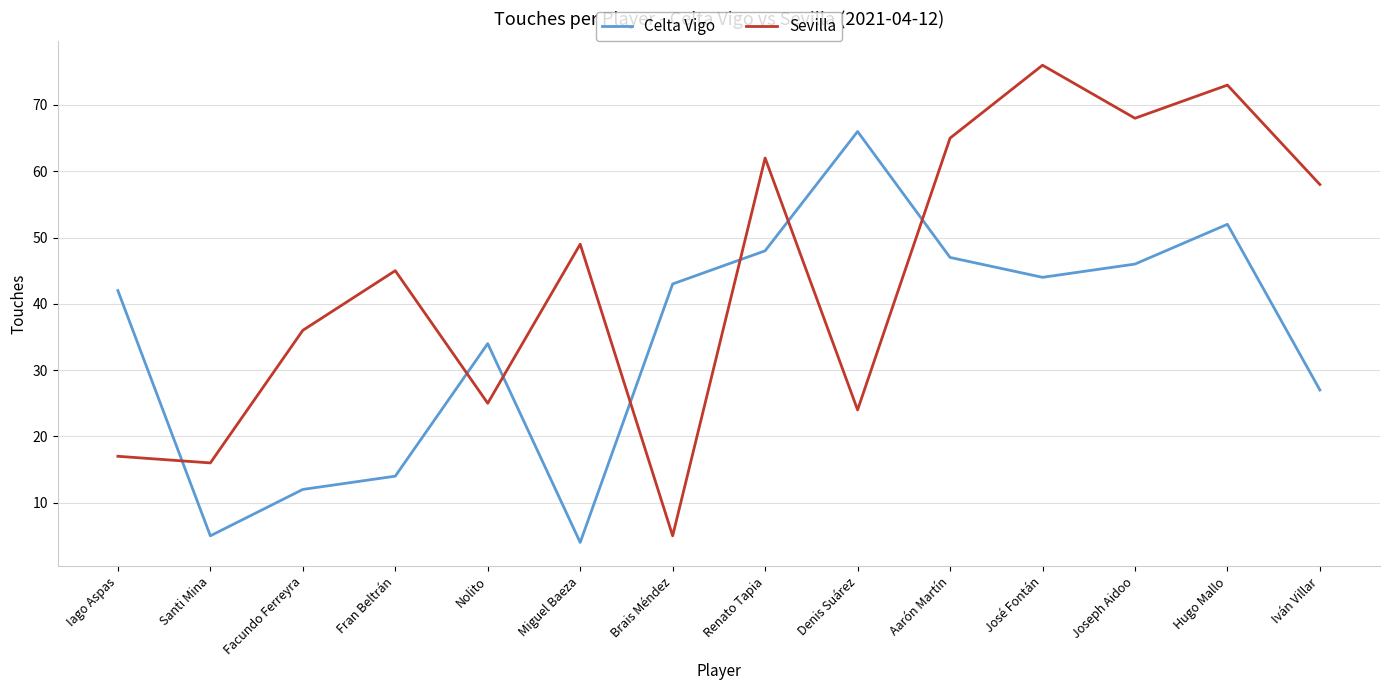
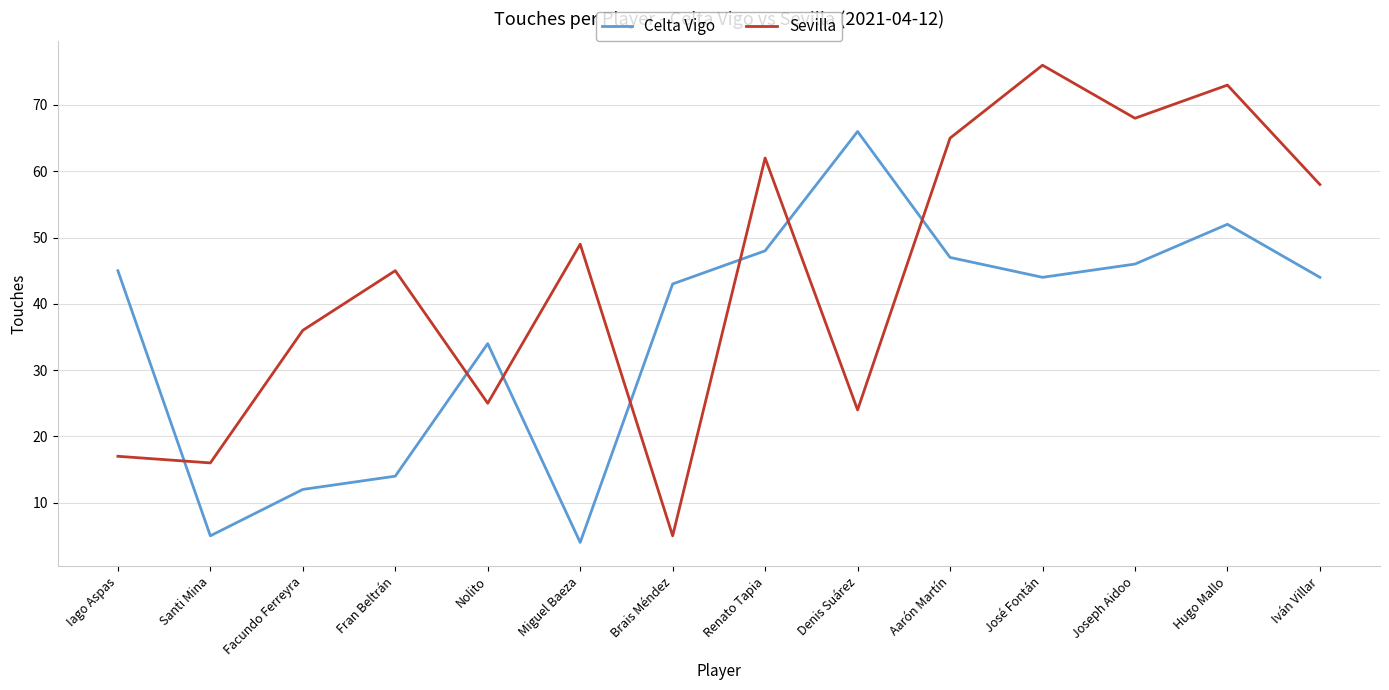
Celta Vigo, Iago Aspas: 42 -> 45
Celta Vigo, Iván Villar: 27 -> 44
